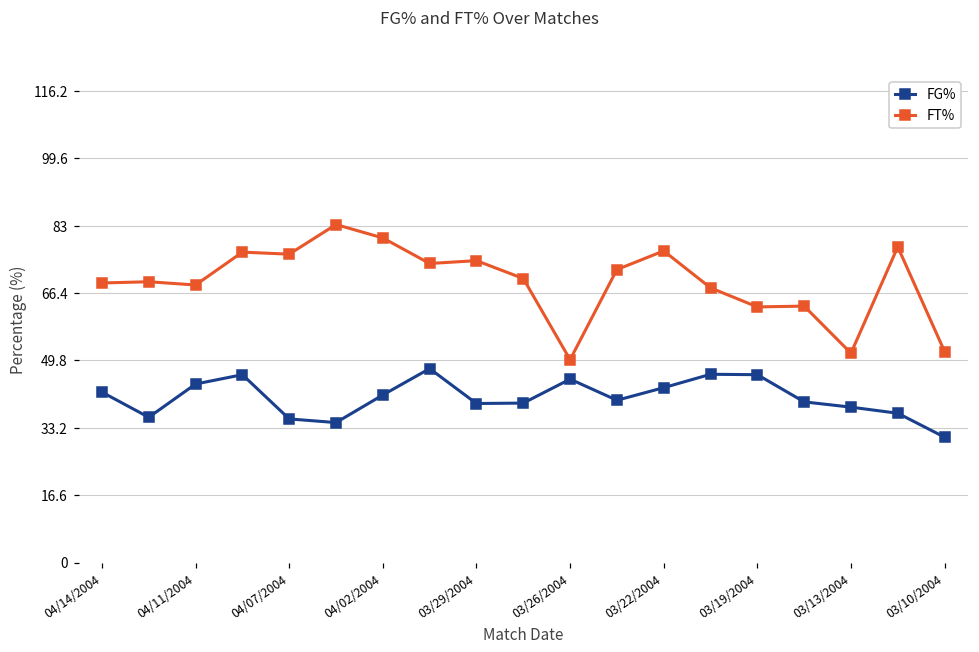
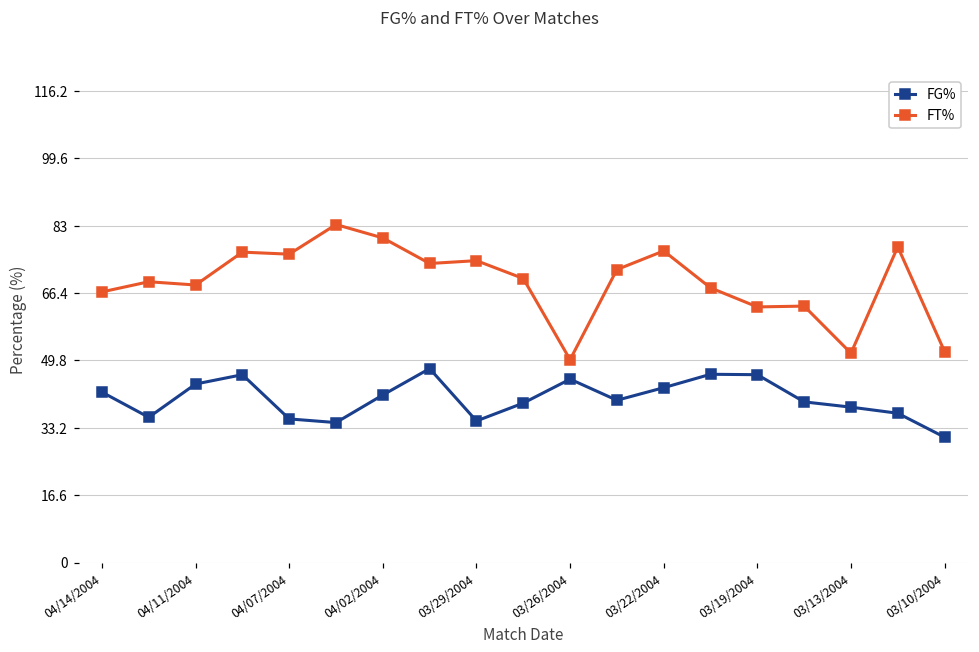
FT%, 04/14/2004: 69 -> 67
FG%, 03/29/2004: 39 -> 35
